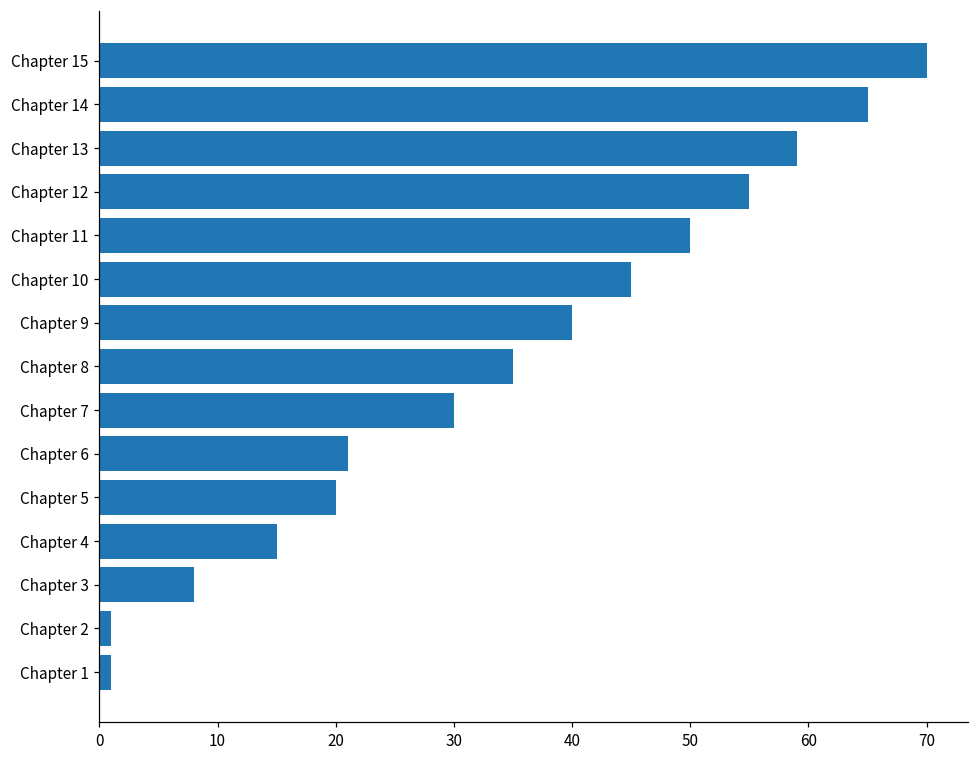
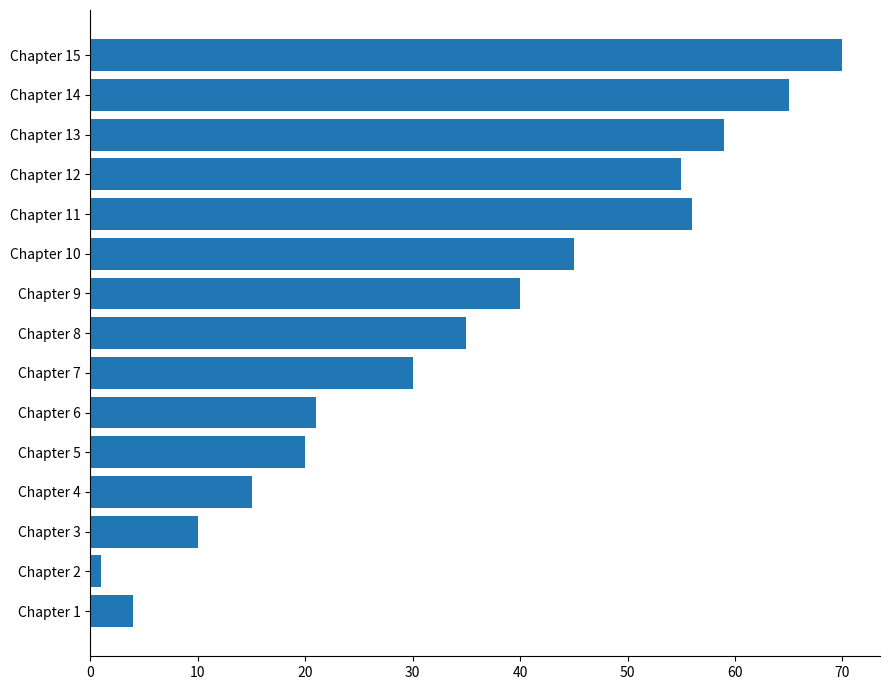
Chapter 11: 50 -> 56
Chapter 3: 8 -> 10
Chapter 1: 1 -> 4
